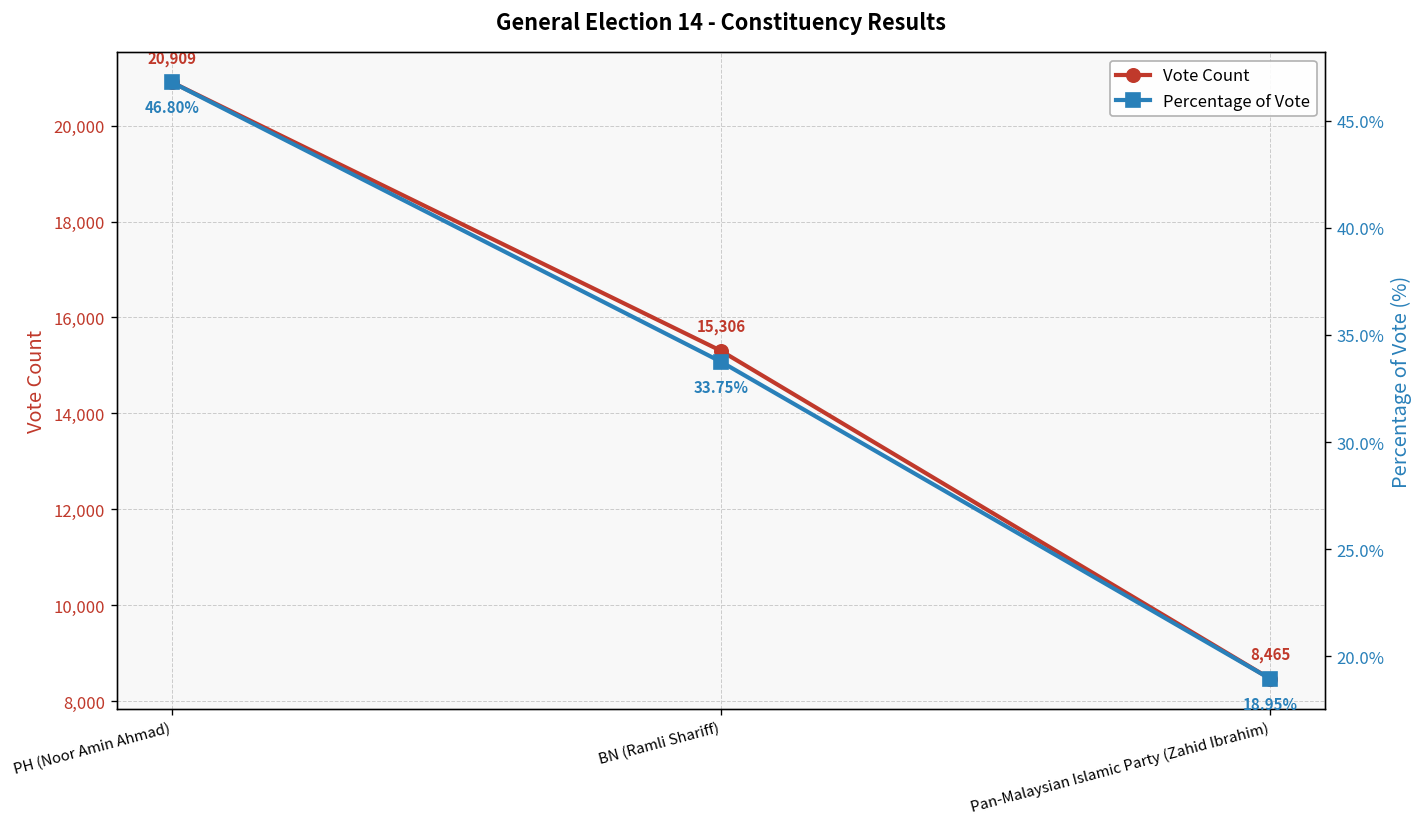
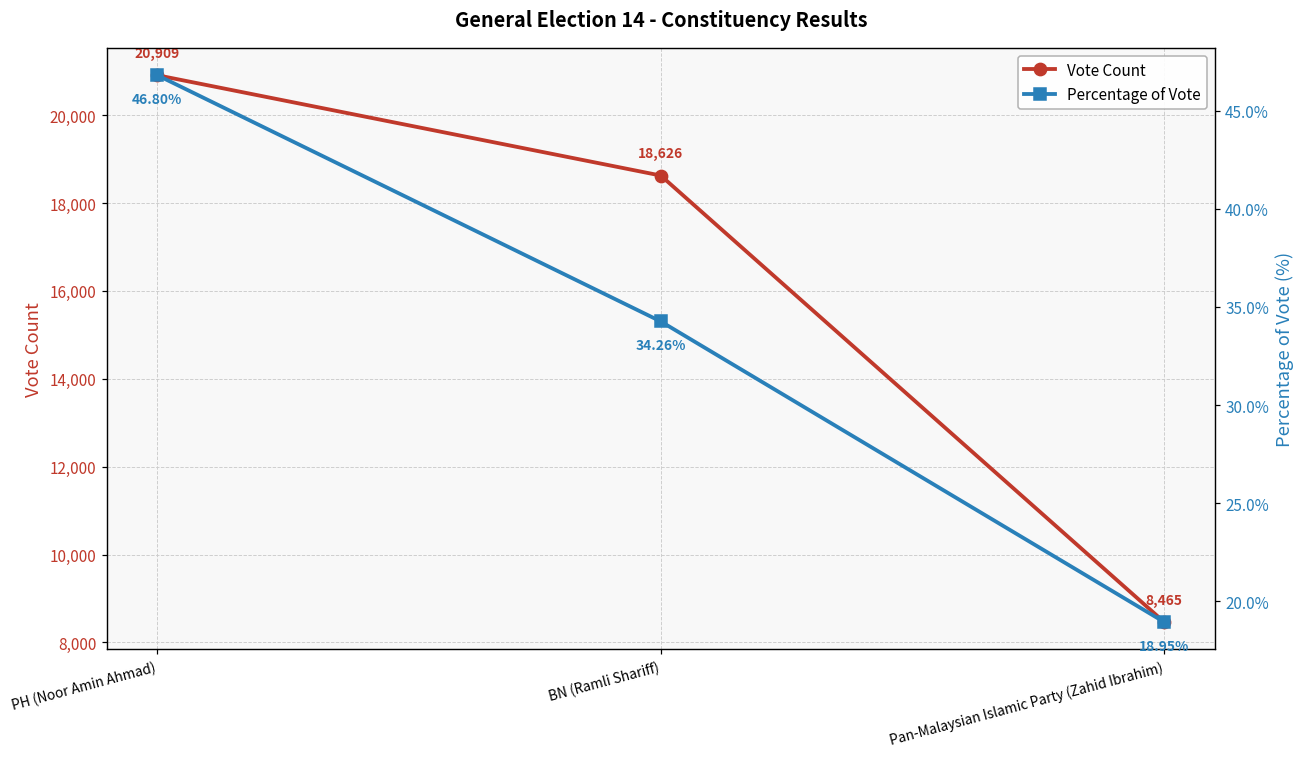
Vote Count, BN (Ramli Shariff): 15,306 -> 18,626
Percentage of Vote, BN (Ramli Shariff): 33.75% -> 34.26%
